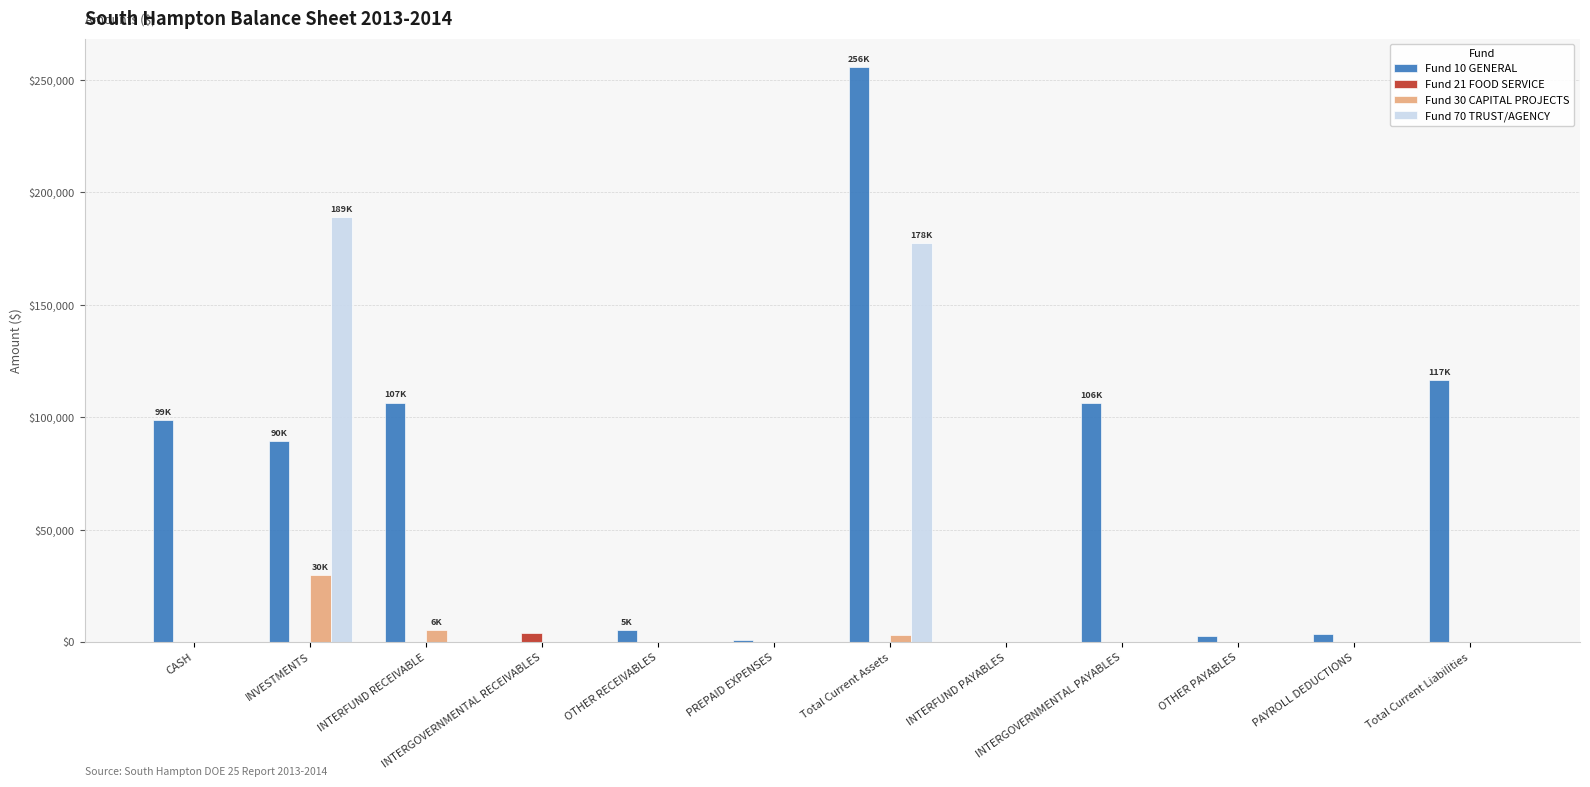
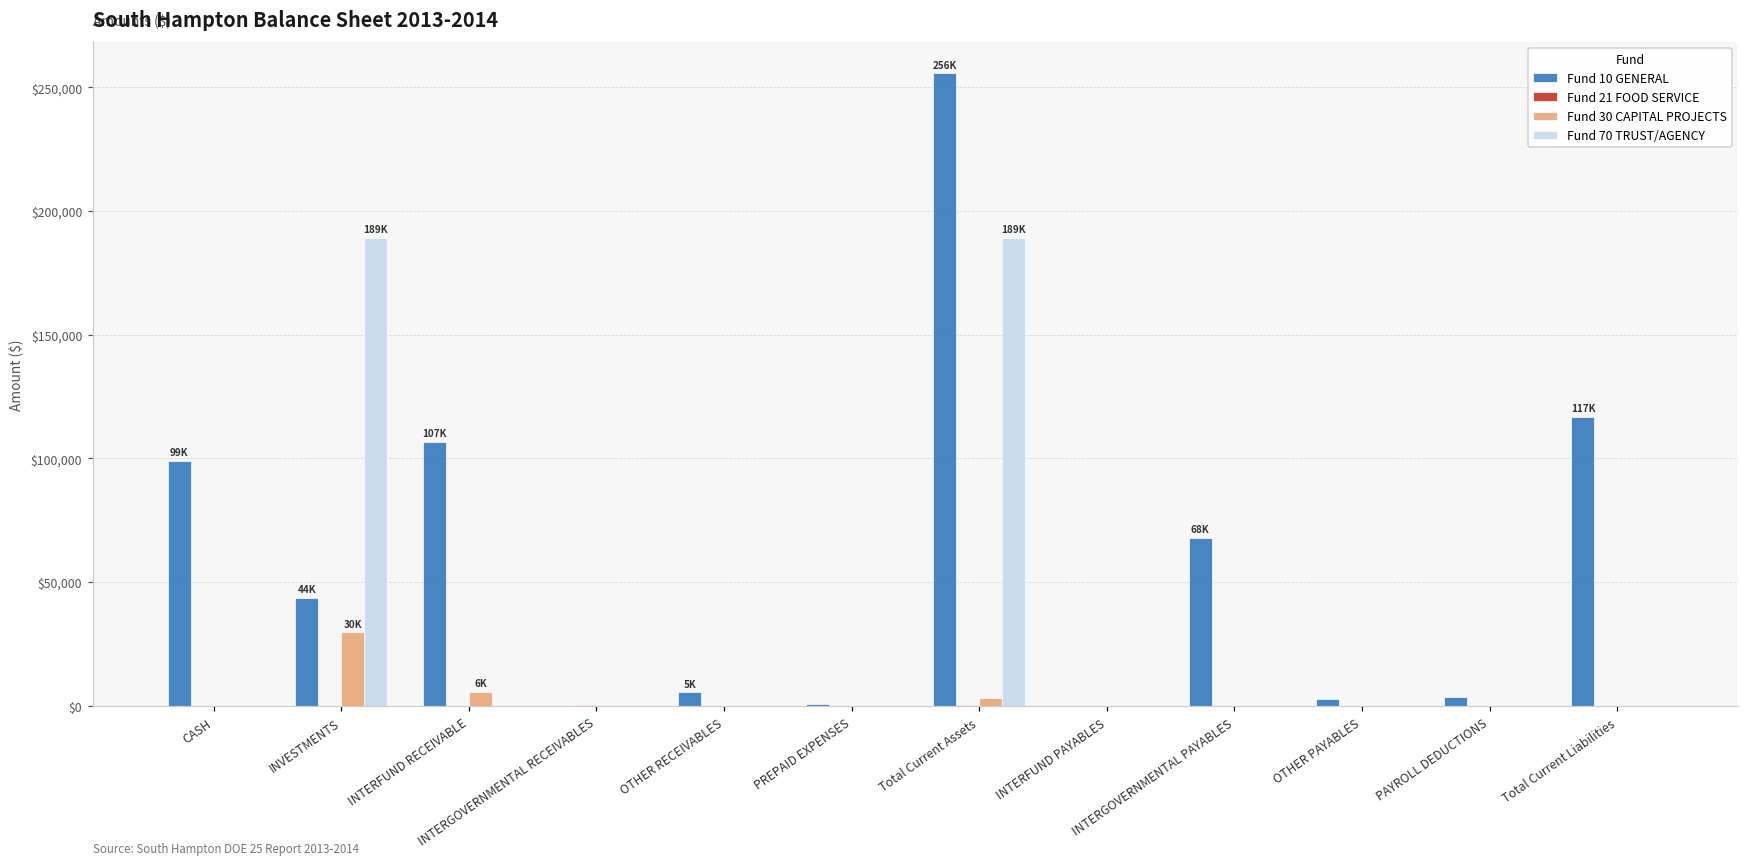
Fund 10 GENERAL, INVESTMENTS: 90K -> 44K
Fund 21 FOOD SERVICE, INTERGOVERNMENTAL RECEIVABLES: $4,000 -> $0
Fund 70 TRUST/AGENCY, Total Current Assets: 178K -> 189K
Fund 10 GENERAL, INTERGOVERNMENTAL PAYABLES: 106K -> 68K
